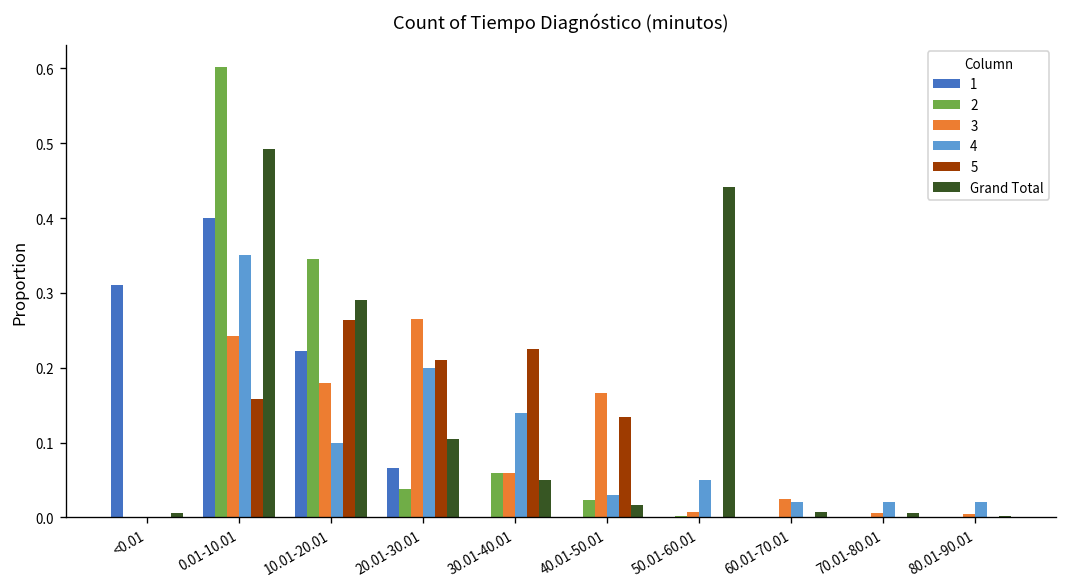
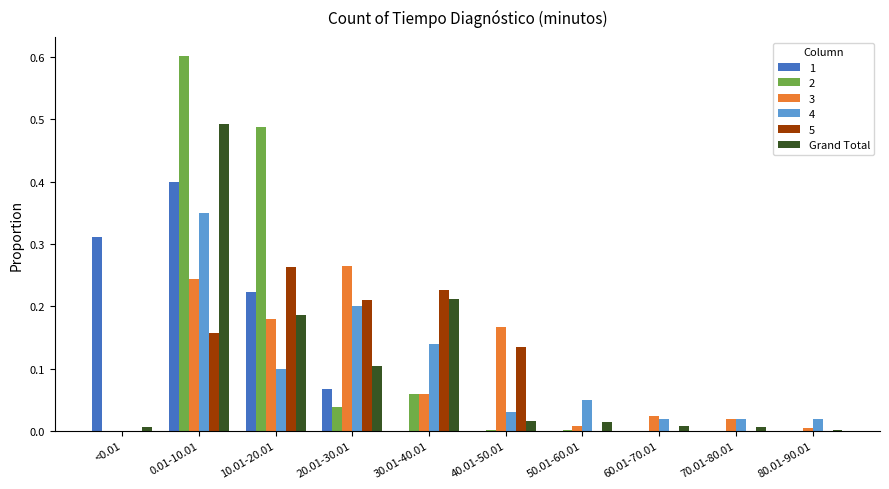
2, 10.01-20.01: 0.35 -> 0.49
Grand Total, 10.01-20.01: 0.29 -> 0.19
Grand Total, 30.01-40.01: 0.05 -> 0.21
2, 40.01-50.01: 0.02 -> 0.00
Grand Total, 50.01-60.01: 0.44 -> 0.01
3, 70.01-80.01: 0.01 -> 0.02
